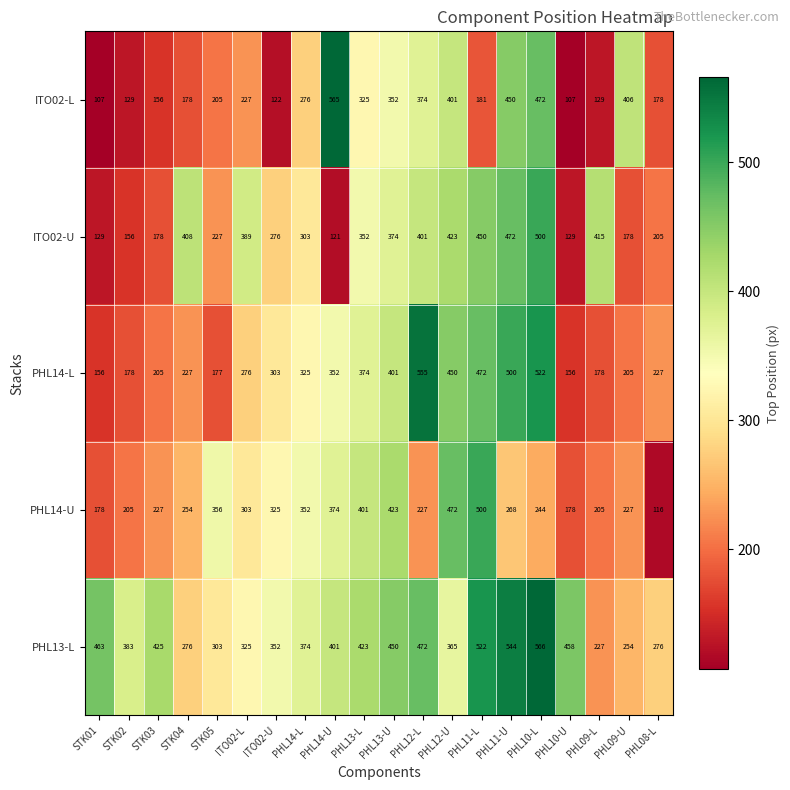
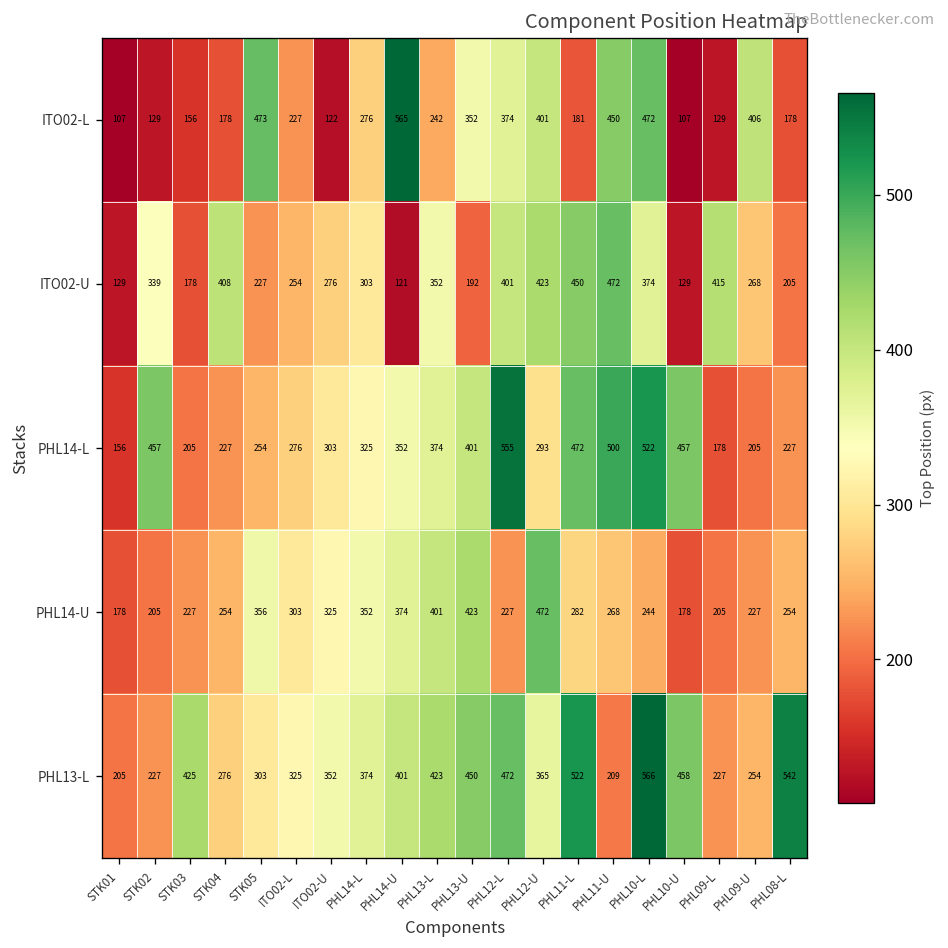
ITO02-L, STK05: 205 -> 473
ITO02-L, PHL13-L: 325 -> 242
ITO02-U, STK02: 156 -> 339
ITO02-U, ITO02-L: 389 -> 254
ITO02-U, PHL13-U: 374 -> 192
ITO02-U, PHL10-L: 500 -> 374
ITO02-U, PHL09-U: 178 -> 268
PHL14-L, STK02: 178 -> 457
PHL14-L, STK05: 177 -> 254
PHL14-L, PHL12-U: 450 -> 293
PHL14-L, PHL10-U: 156 -> 457
PHL14-U, PHL11-L: 500 -> 282
PHL14-U, PHL08-L: 116 -> 254
PHL13-L, STK01: 463 -> 205
PHL13-L, STK02: 383 -> 227
PHL13-L, PHL11-U: 544 -> 209
PHL13-L, PHL08-L: 276 -> 542
